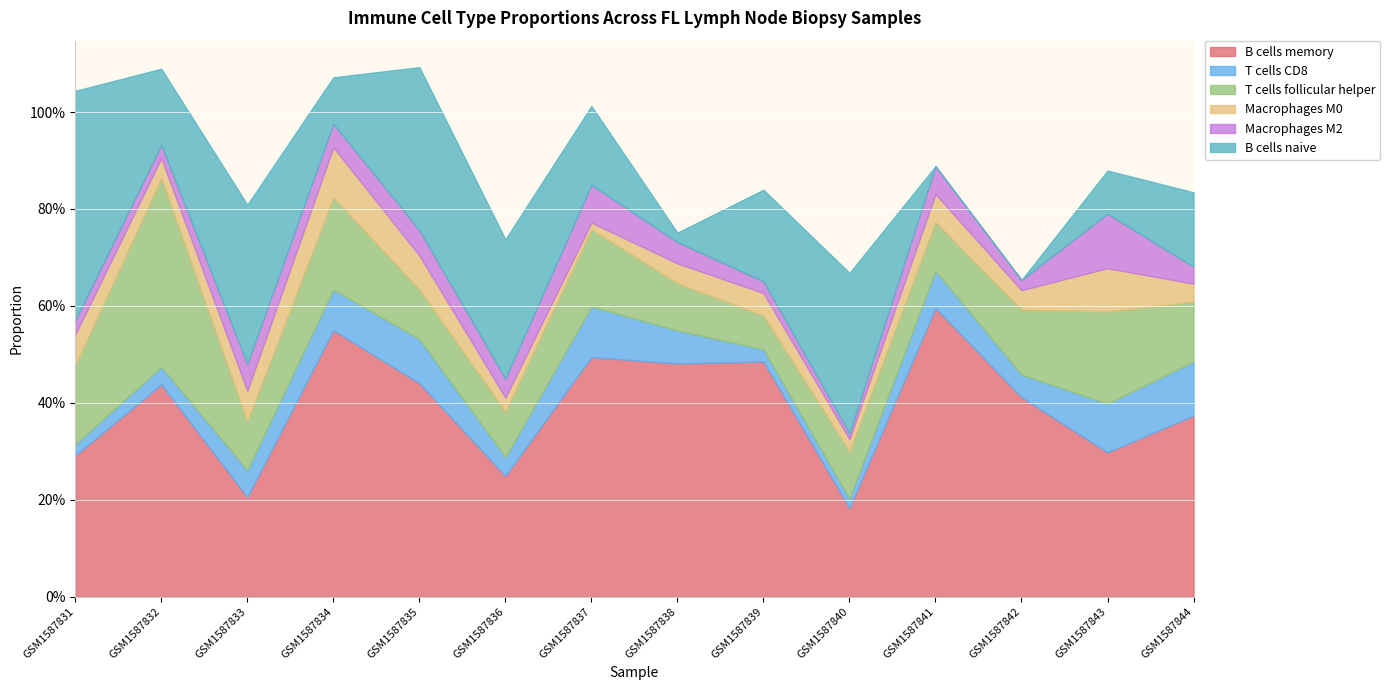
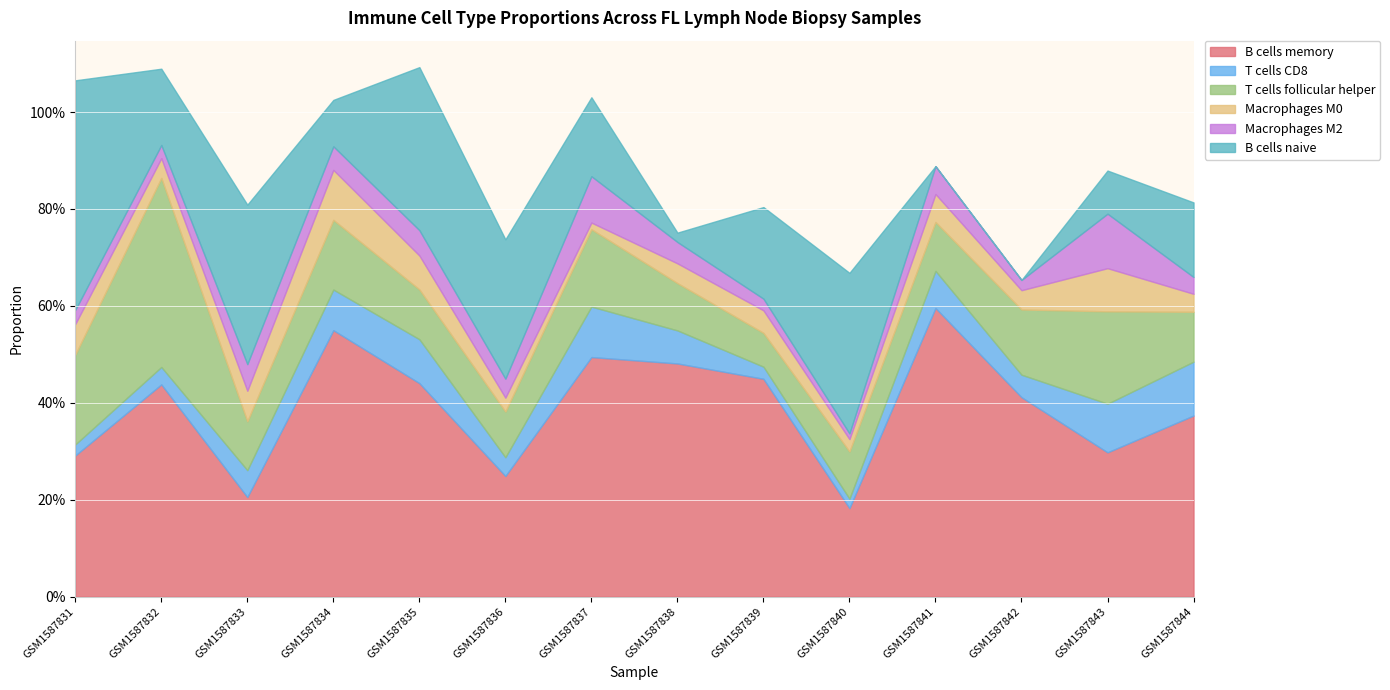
T cells follicular helper, GSM1587831: 16% -> 19%
T cells follicular helper, GSM1587834: 19% -> 14%
Macrophages M2, GSM1587837: 8% -> 10%
B cells memory, GSM1587839: 49% -> 45%
T cells follicular helper, GSM1587844: 12% -> 10%
